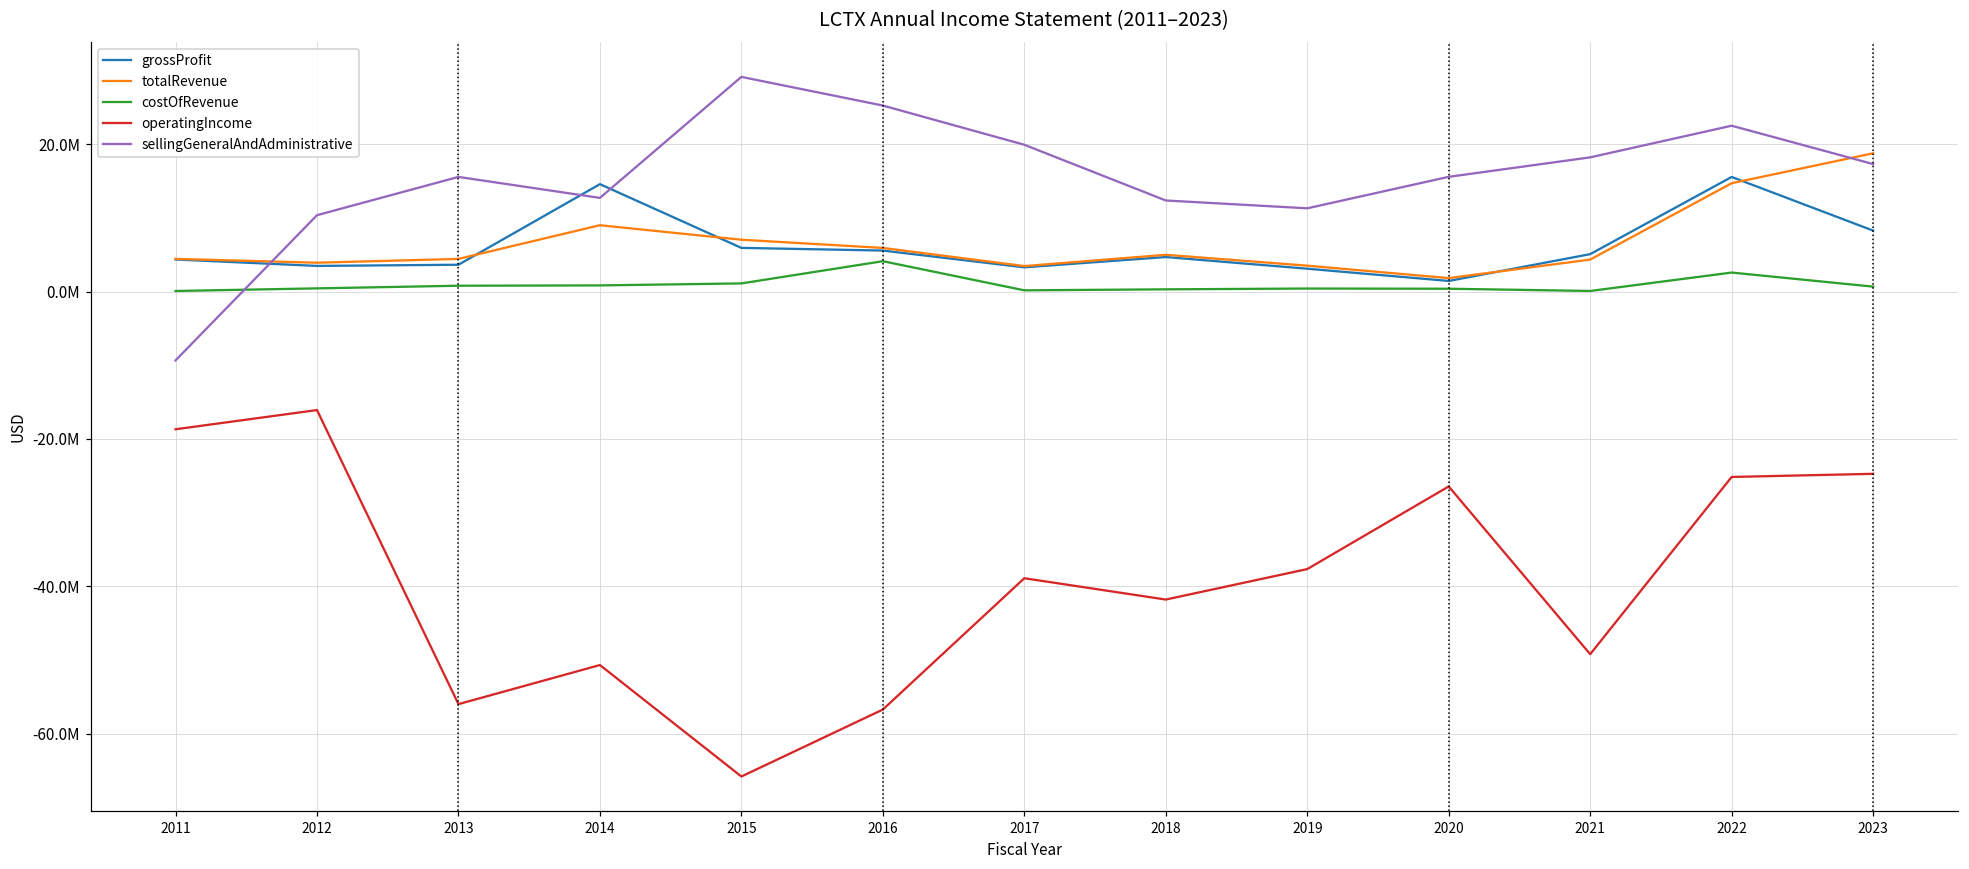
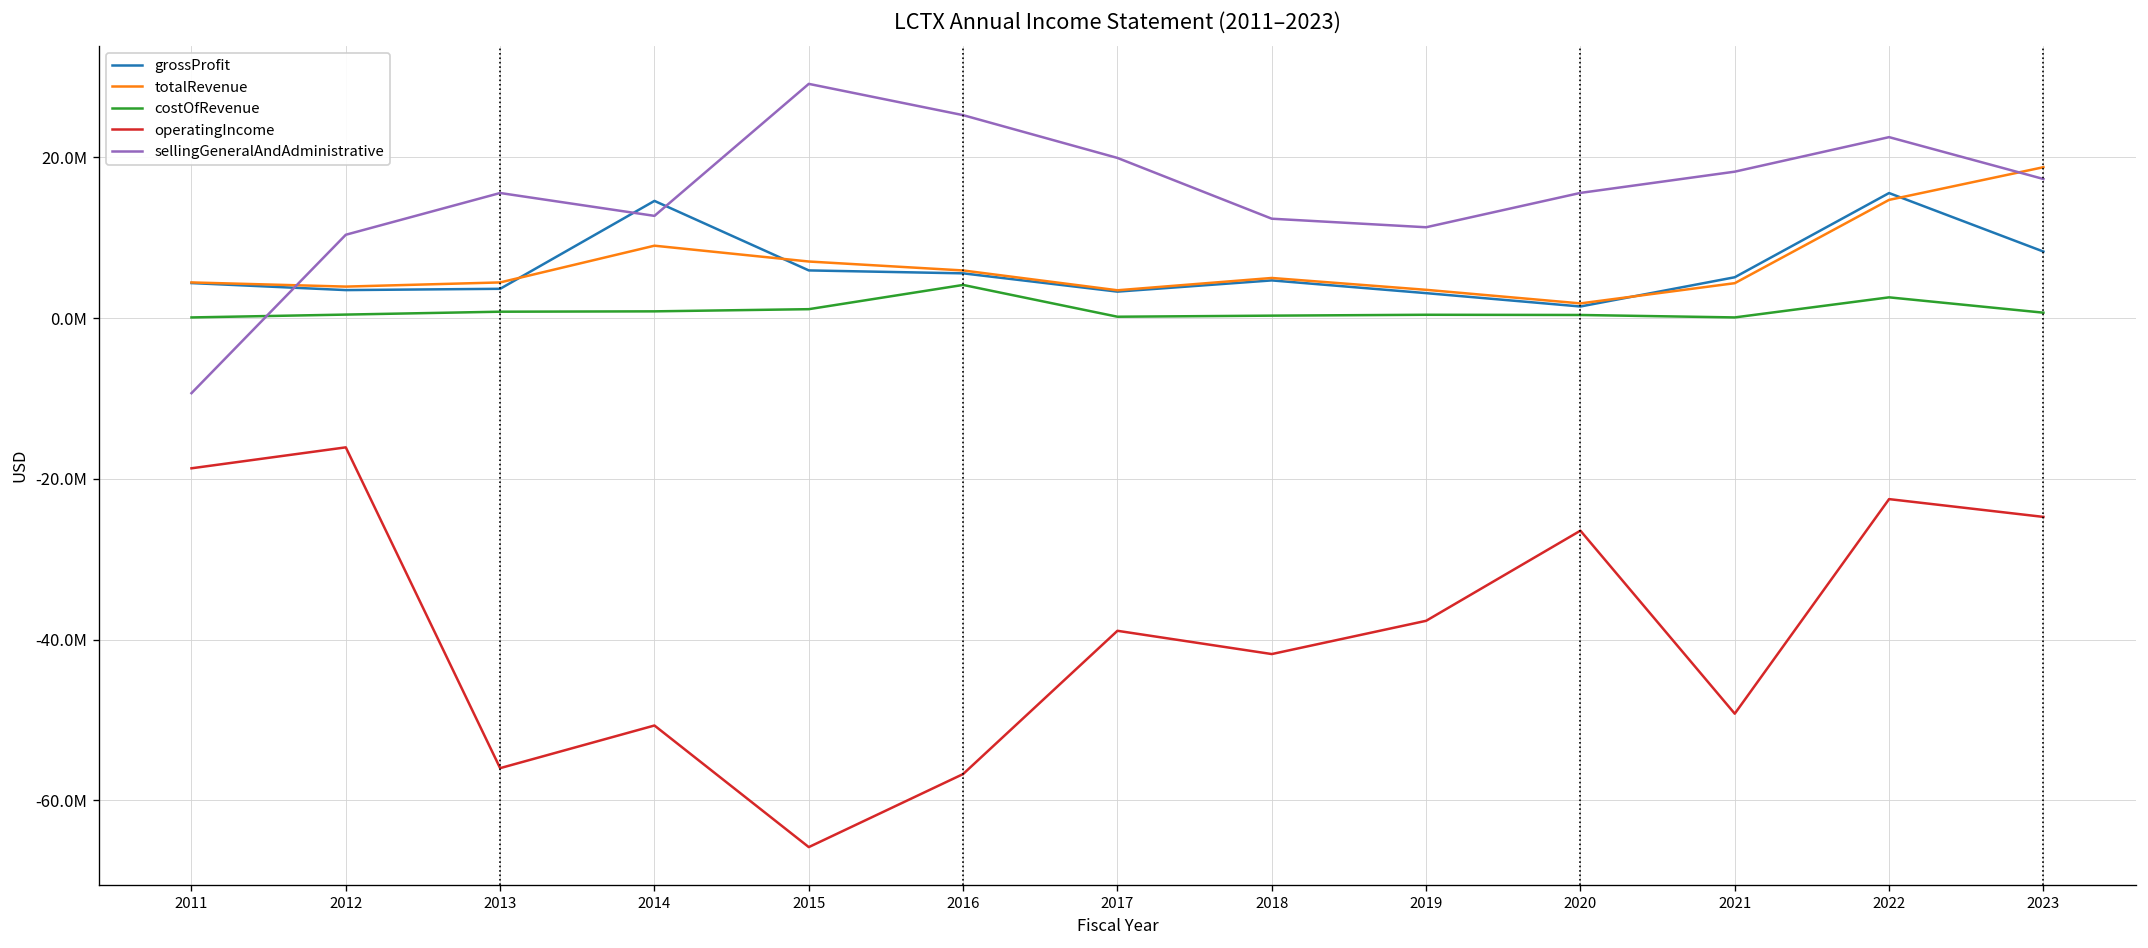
operatingIncome, 2022: -25000000 -> -23000000
